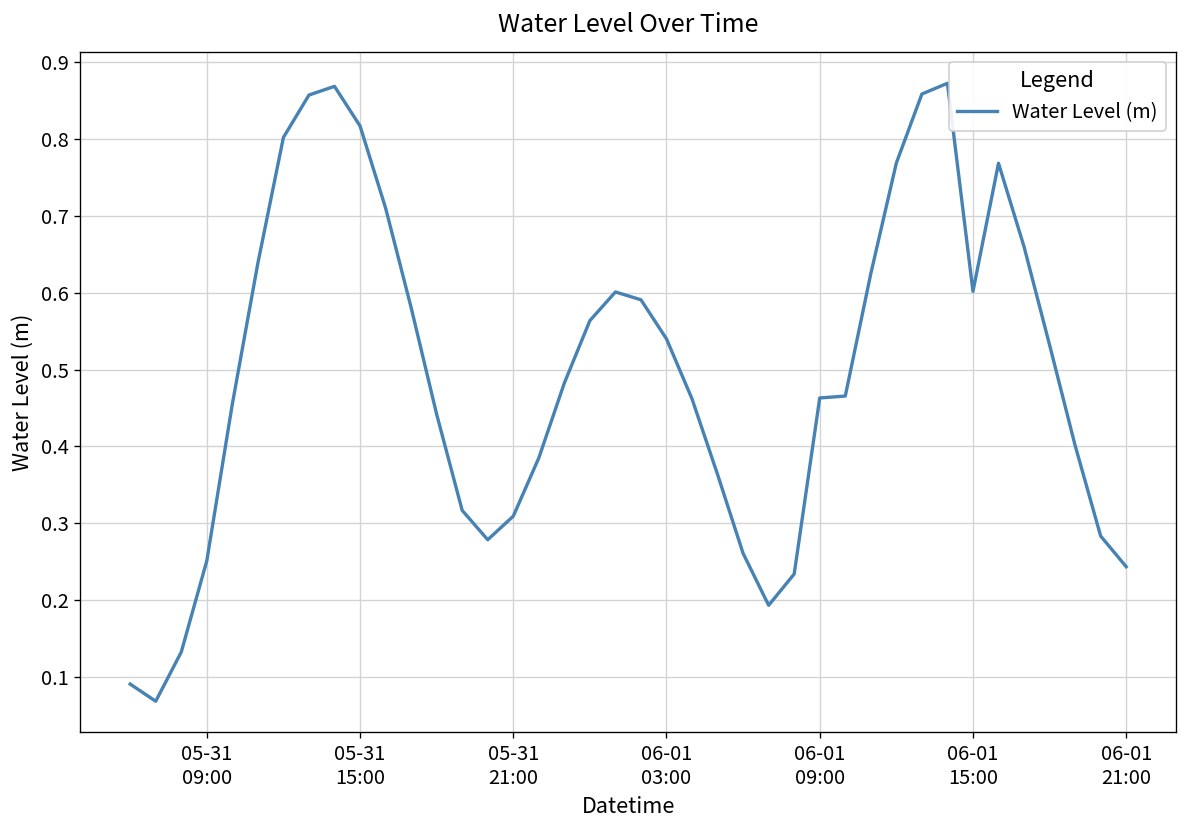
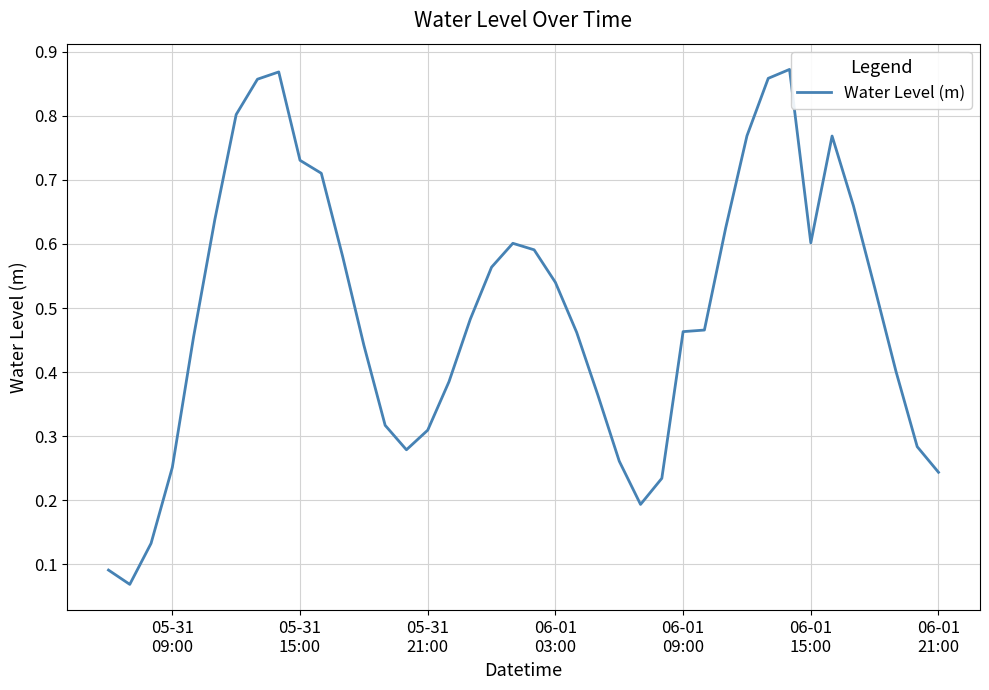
05-31 15:00: 0.82 -> 0.73
